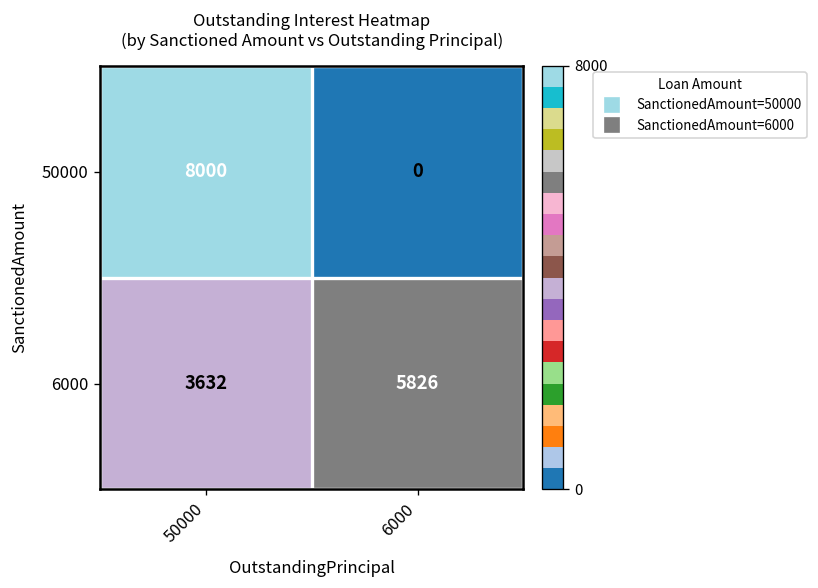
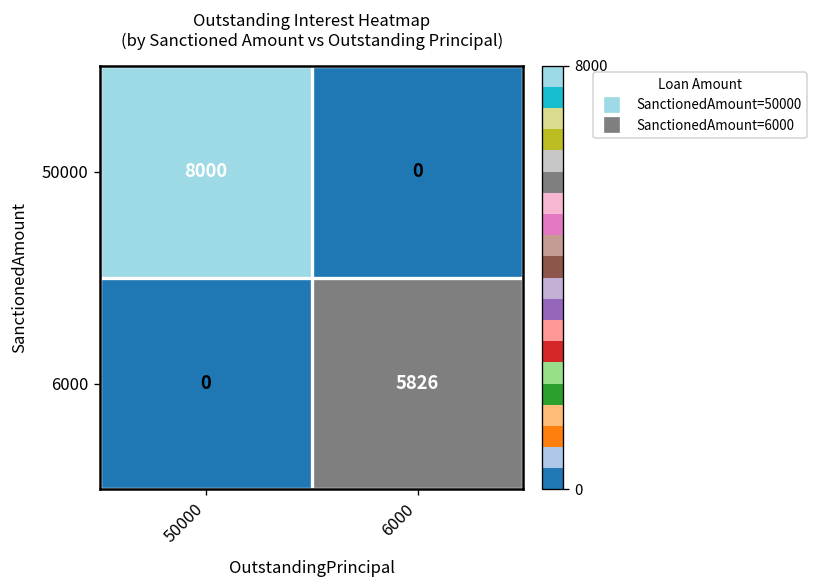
6000, 50000: 3632 -> 0
